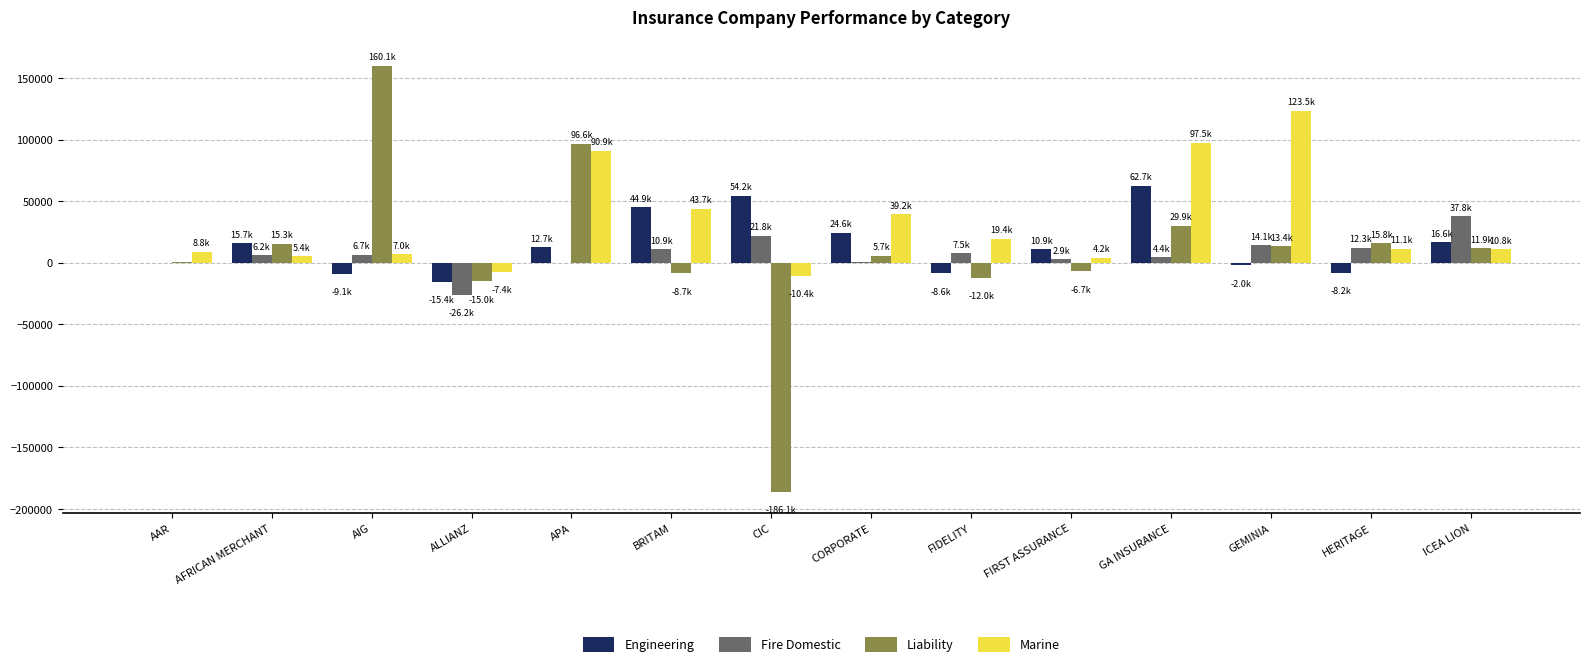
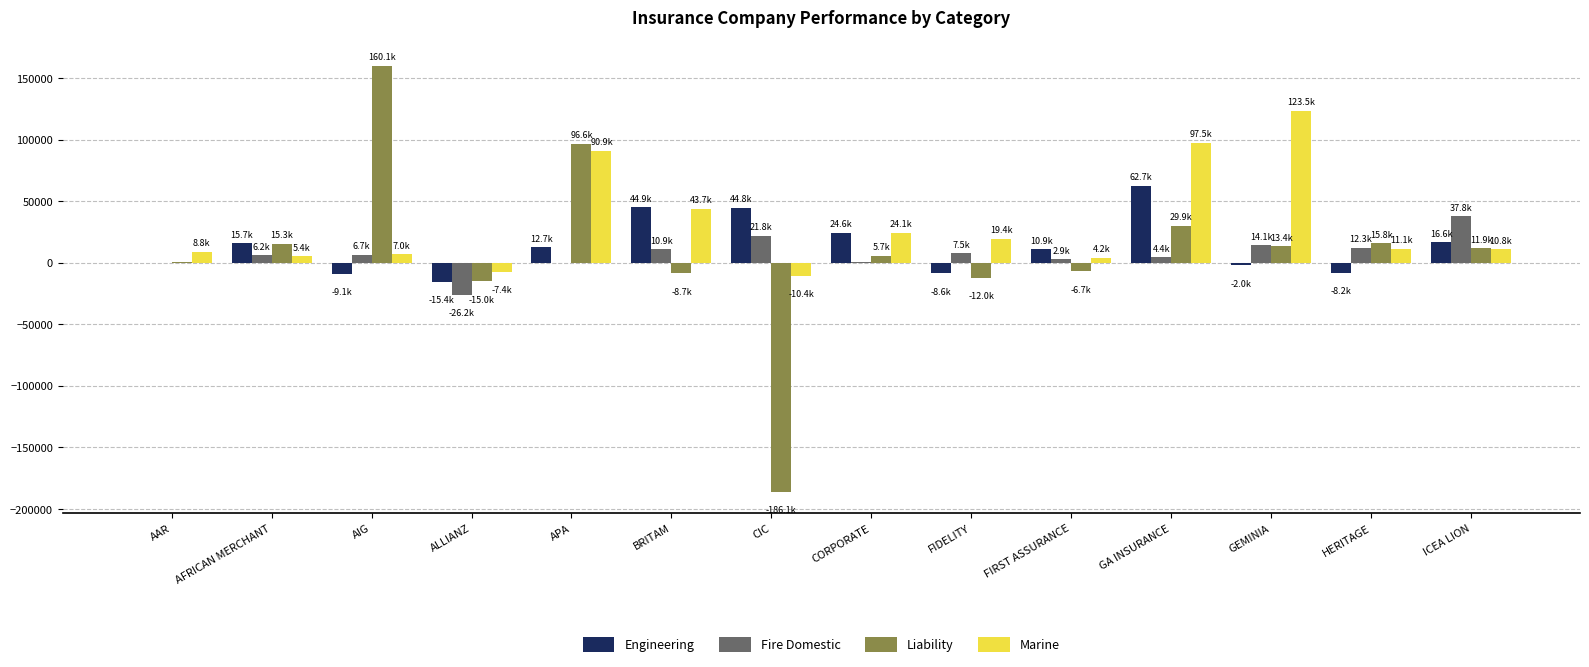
Engineering, CIC: 54.2k -> 44.8k
Marine, CORPORATE: 39.2k -> 24.1k
